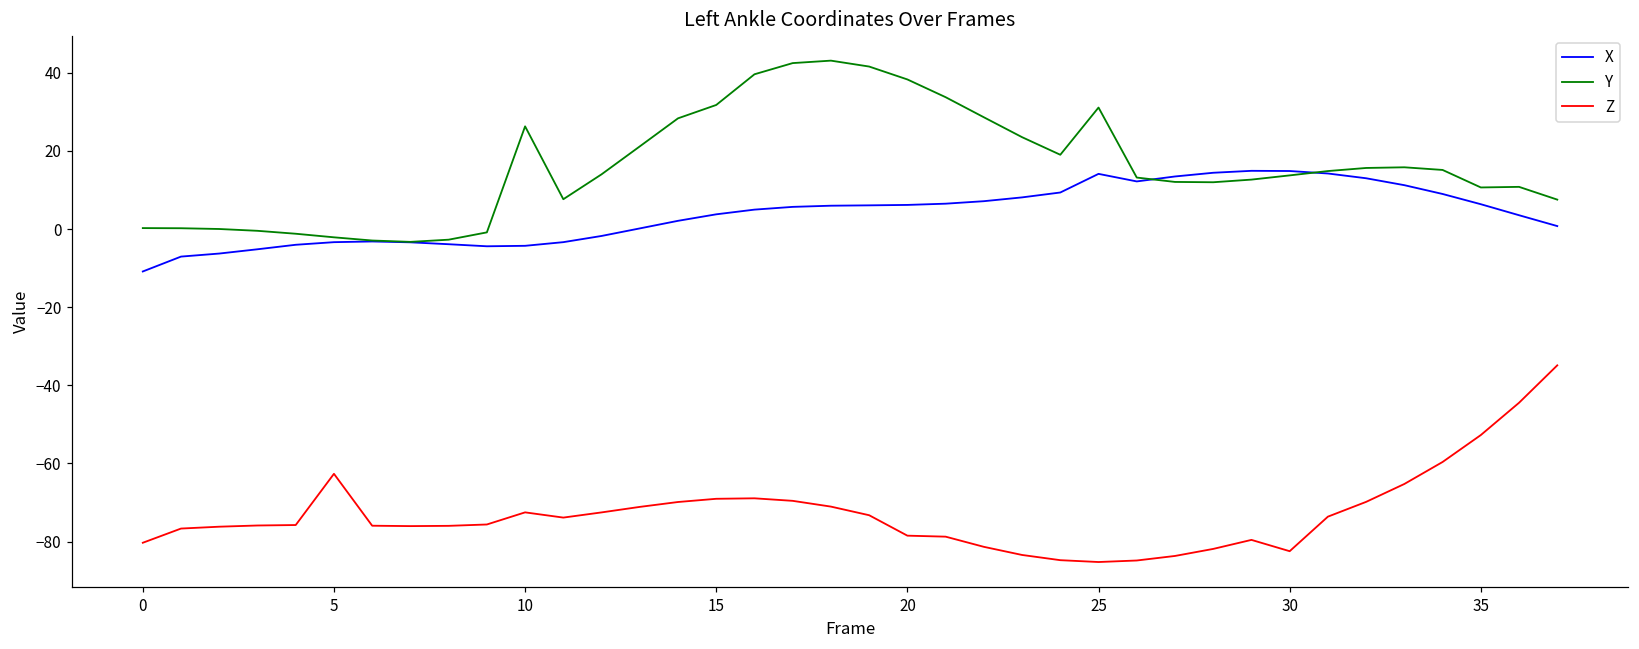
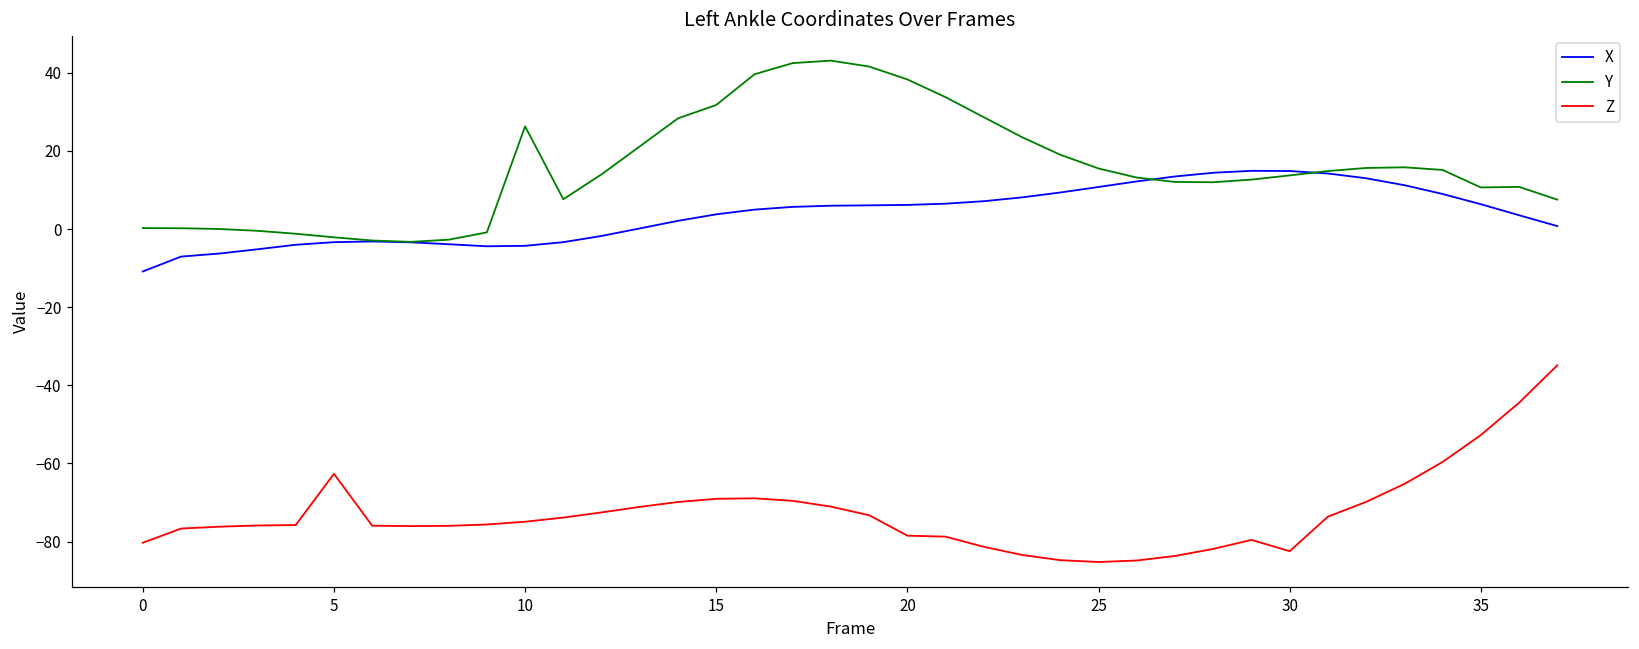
Z, 10: -73 -> -75
X, 25: 14 -> 11
Y, 25: 31 -> 15
